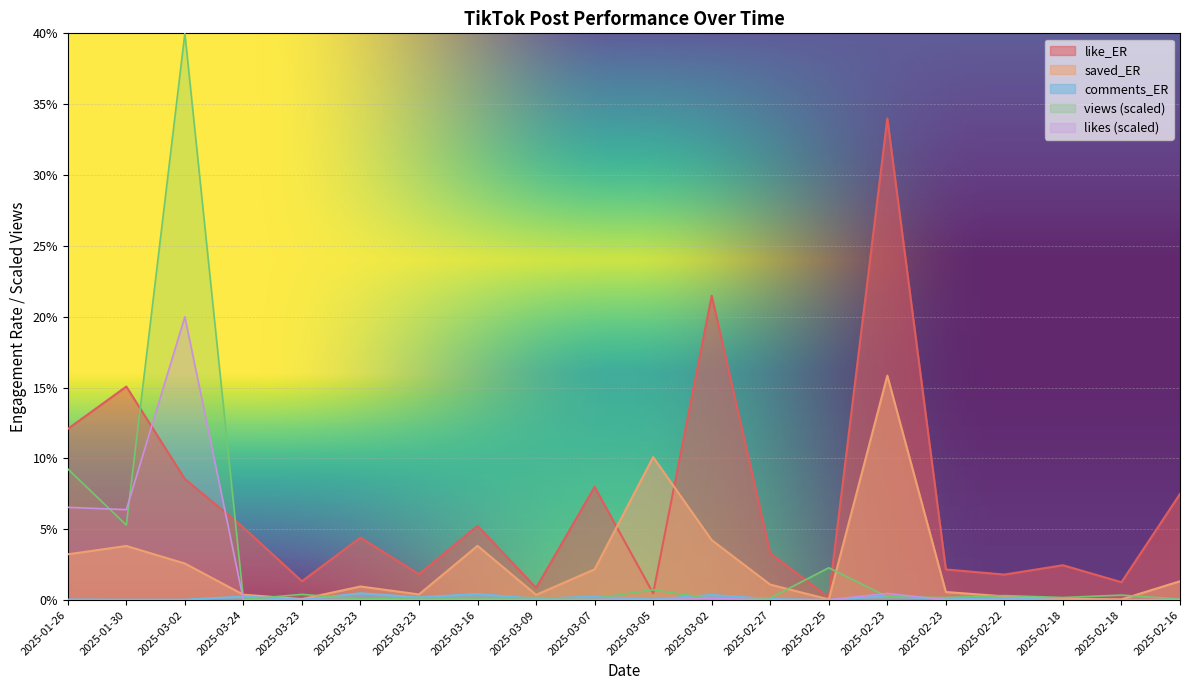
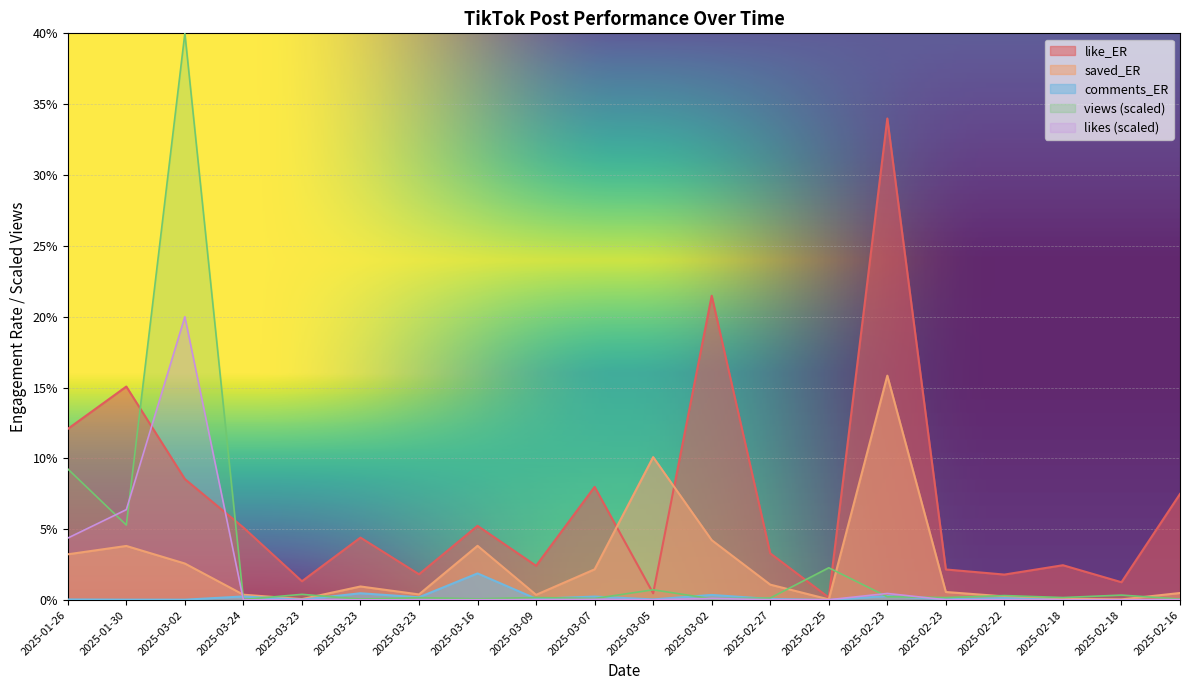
likes (scaled), 2025-01-26: 6.5% -> 4.4%
comments_ER, 2025-03-16: 0.4% -> 1.9%
like_ER, 2025-03-09: 0.9% -> 2.4%
saved_ER, 2025-02-16: 1.3% -> 0.5%
